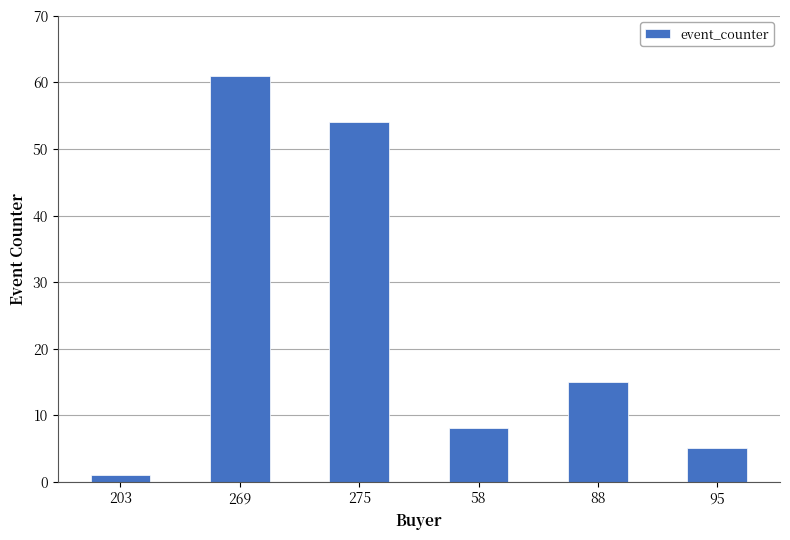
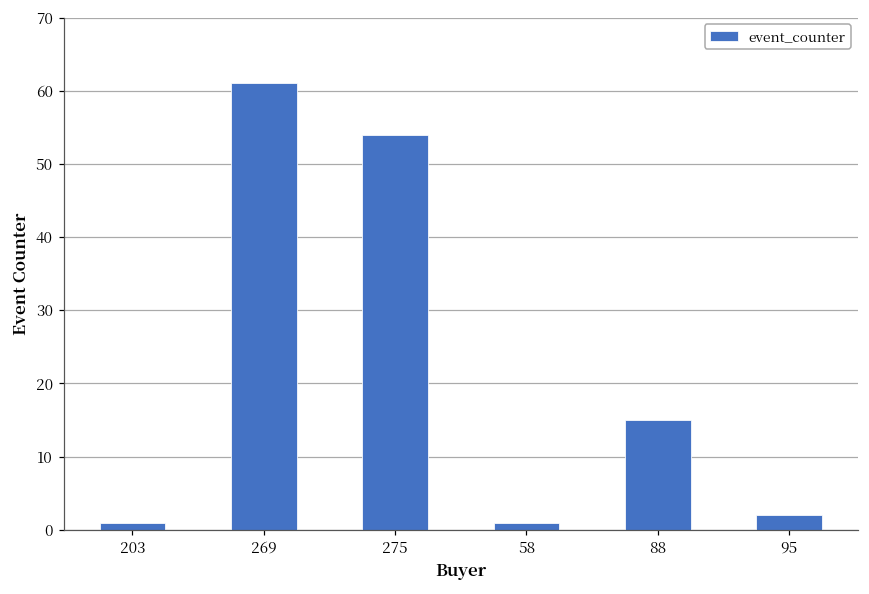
58: 8 -> 1
95: 5 -> 2
